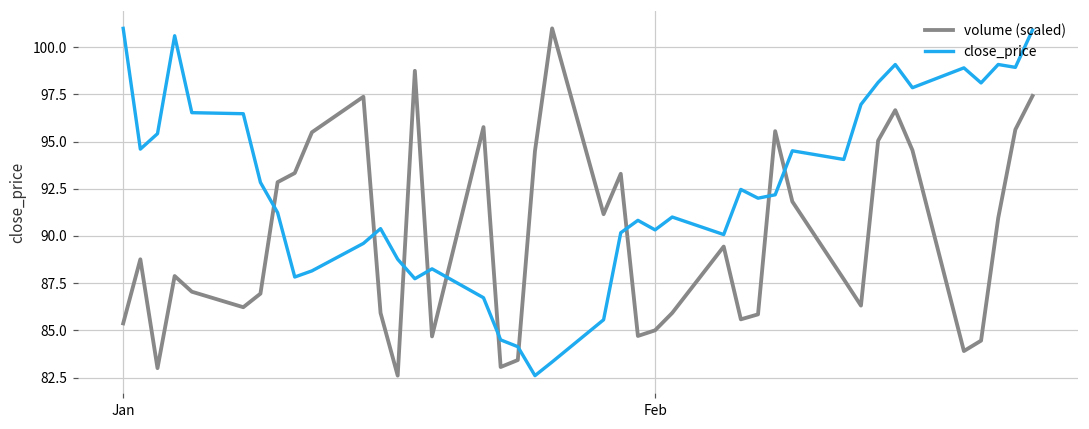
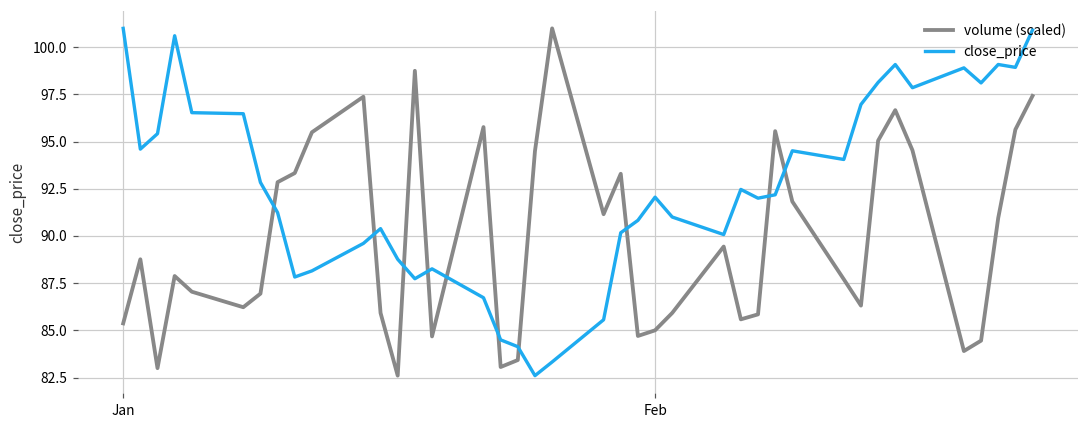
close_price, Feb: 90.3 -> 92.1
